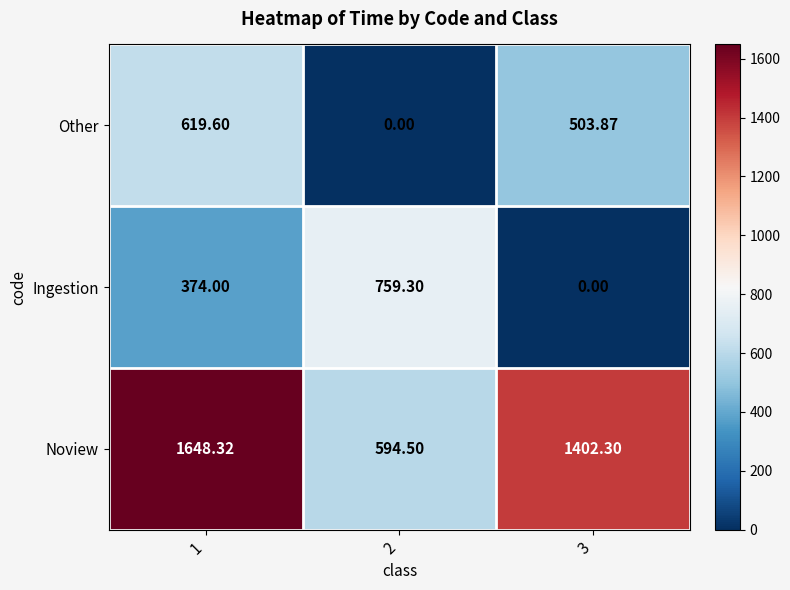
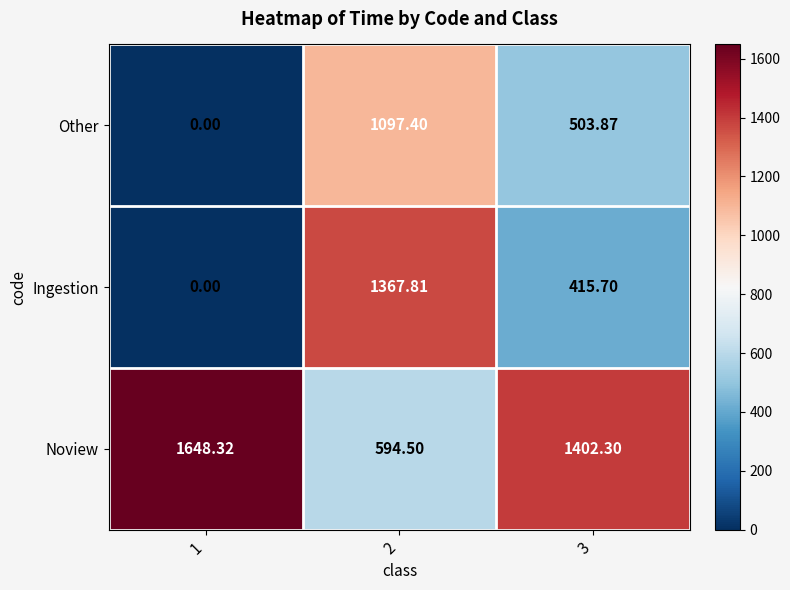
Other, 1: 619.60 -> 0.00
Other, 2: 0.00 -> 1097.40
Ingestion, 1: 374.00 -> 0.00
Ingestion, 2: 759.30 -> 1367.81
Ingestion, 3: 0.00 -> 415.70
